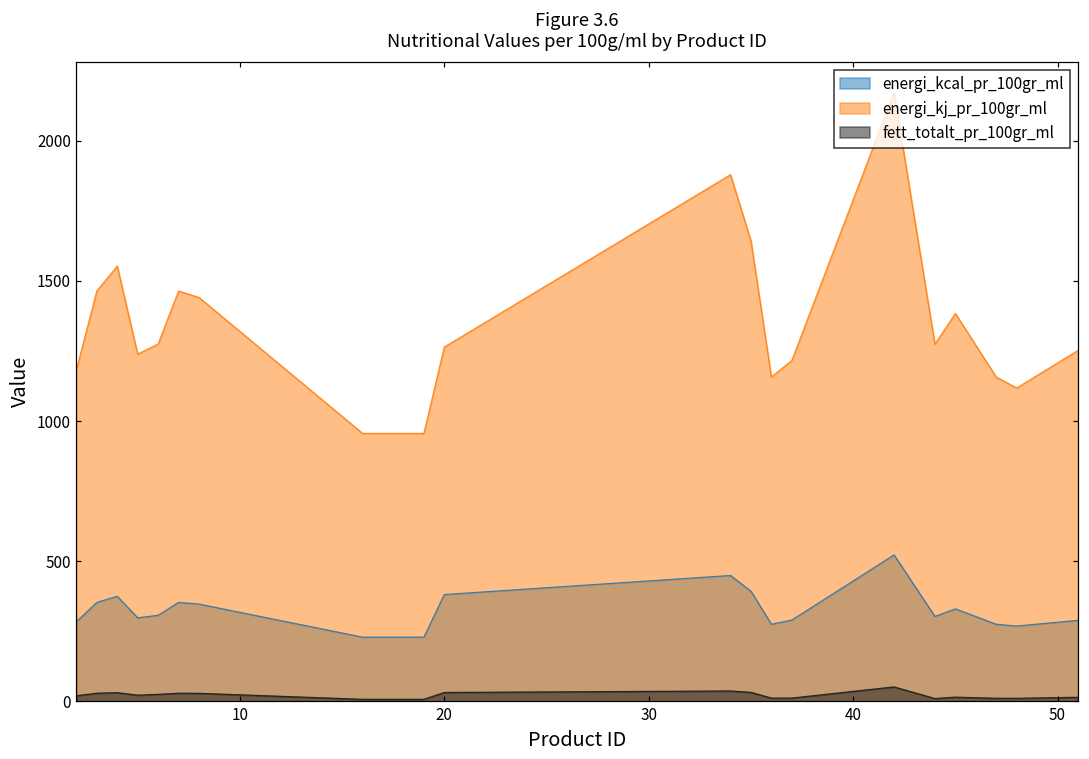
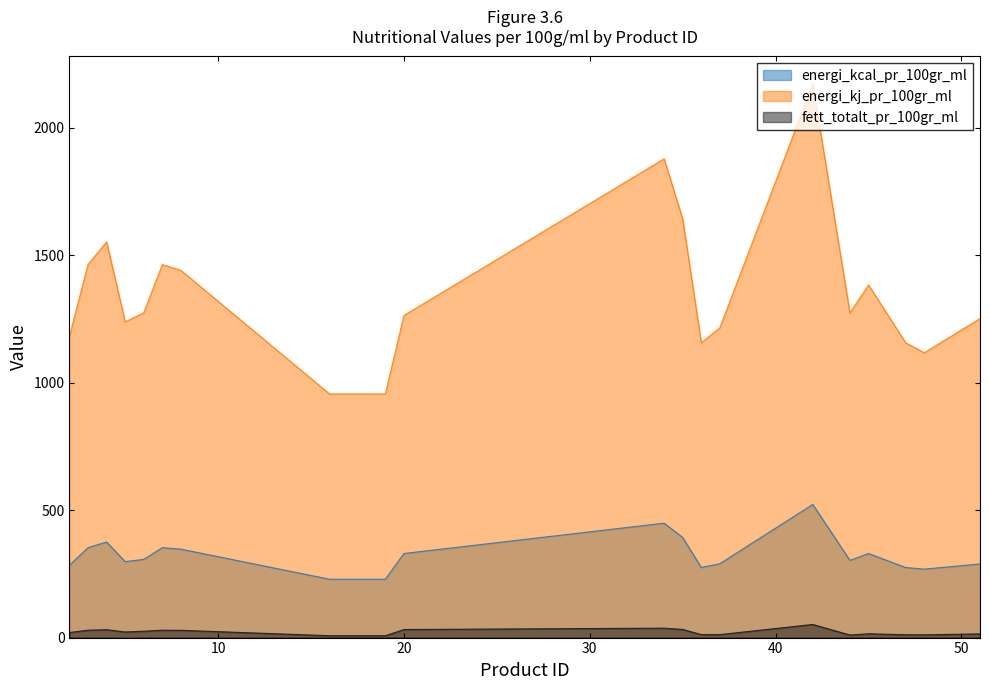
energi_kcal_pr_100gr_ml, 20: 380 -> 330
